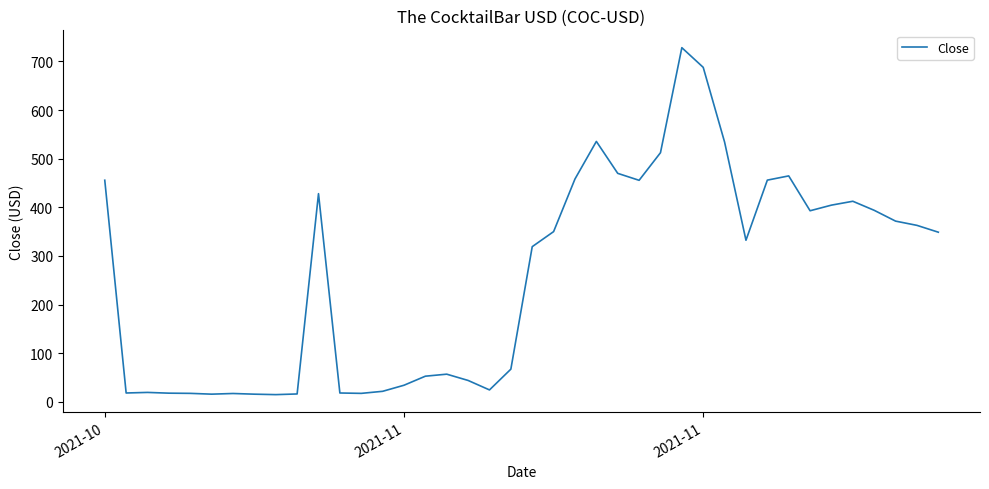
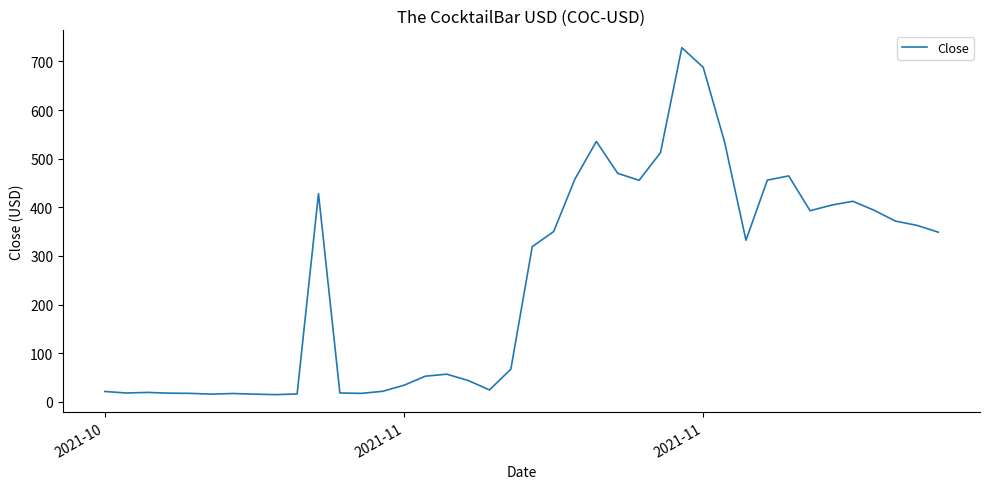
2021-10: 460 -> 20
